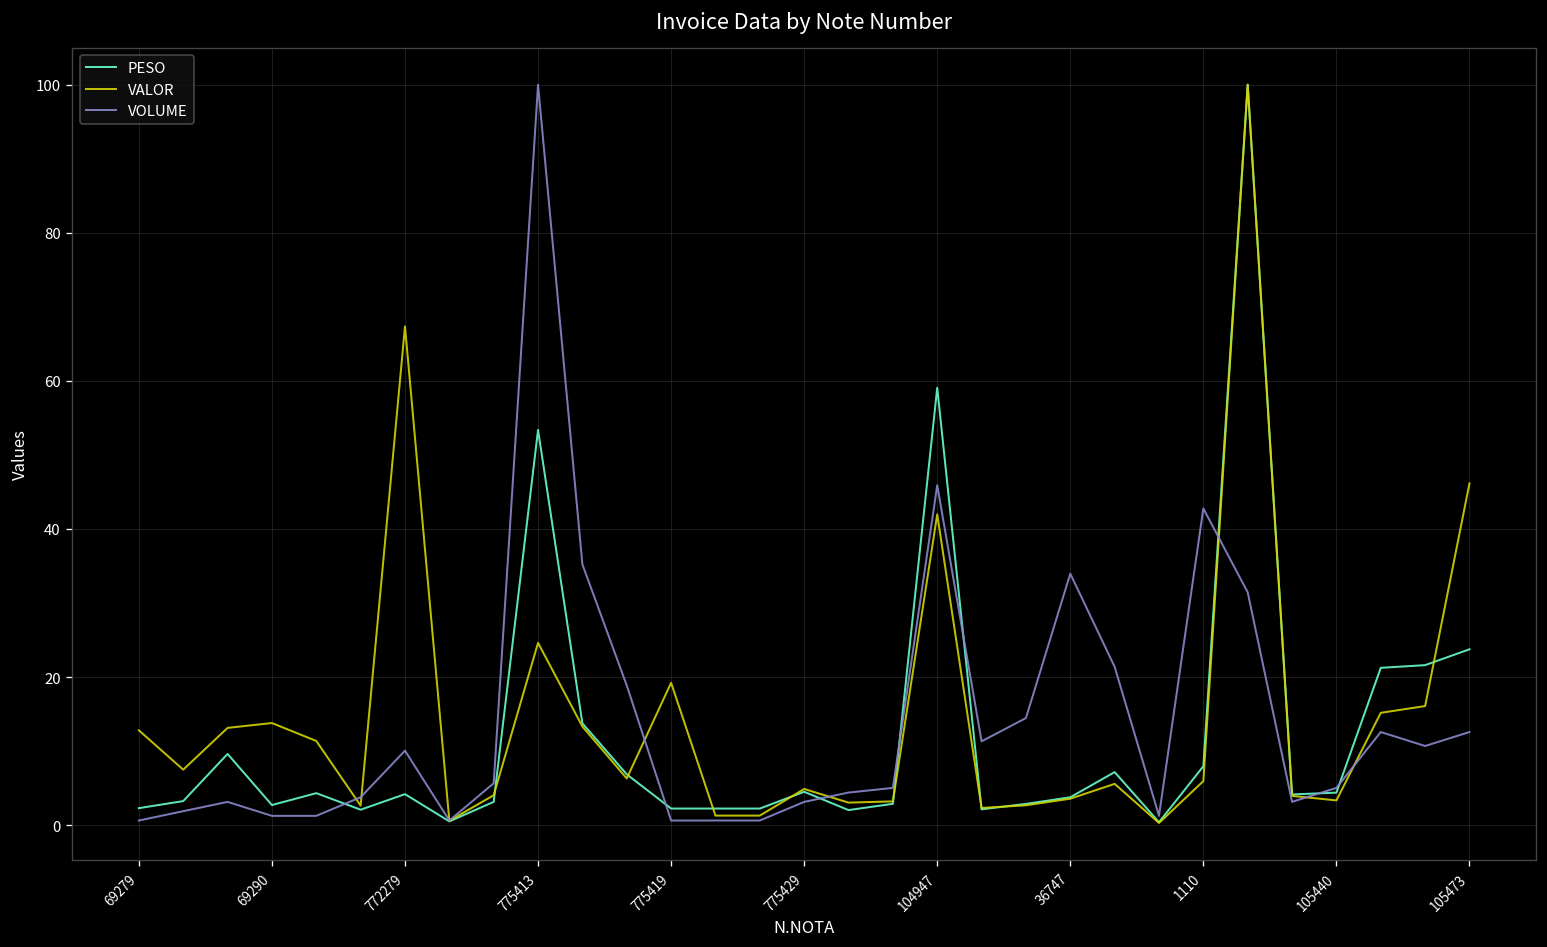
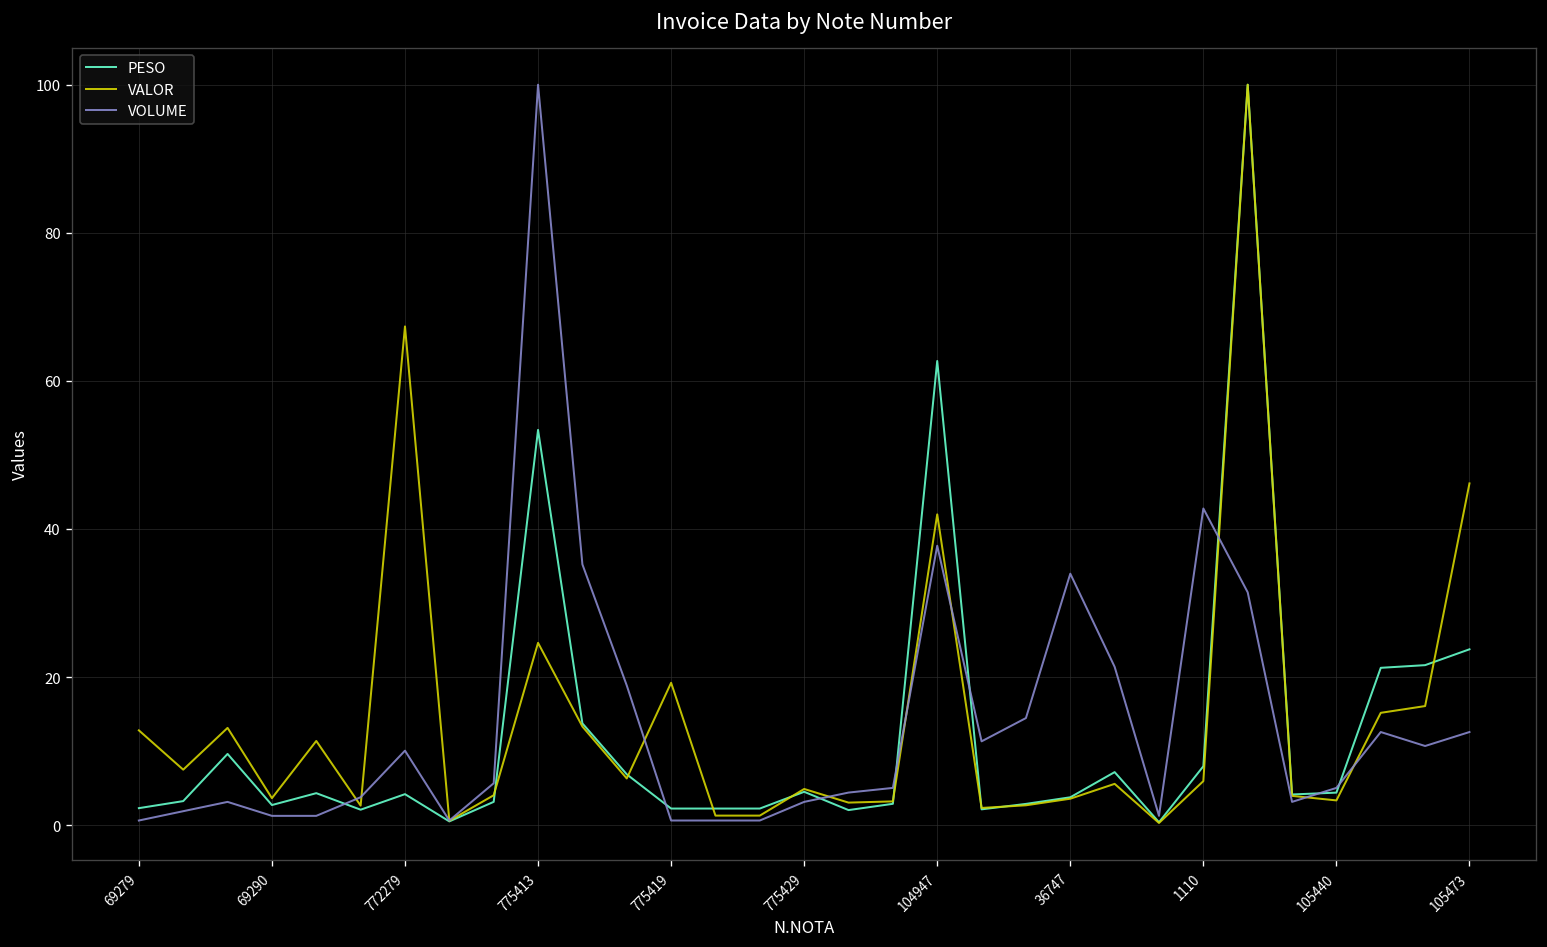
VALOR, 69290: 14 -> 4
PESO, 104947: 59 -> 63
VOLUME, 104947: 46 -> 38
